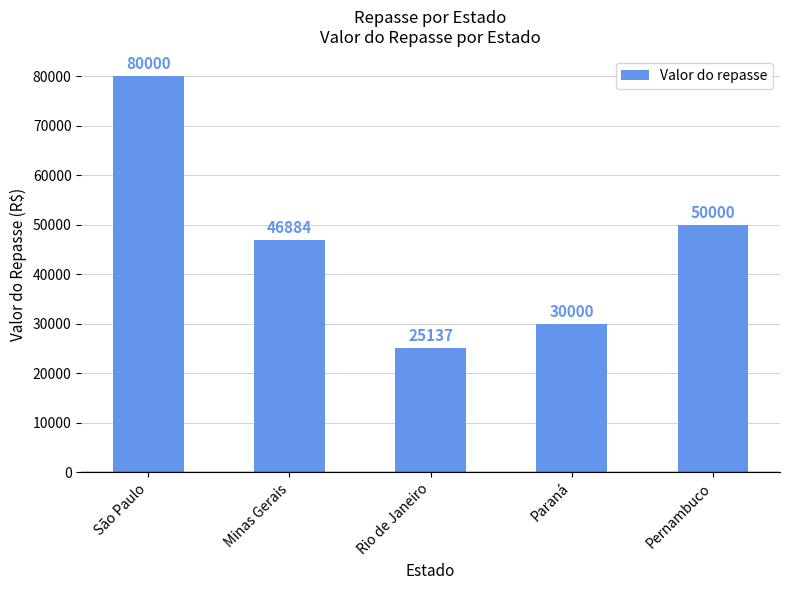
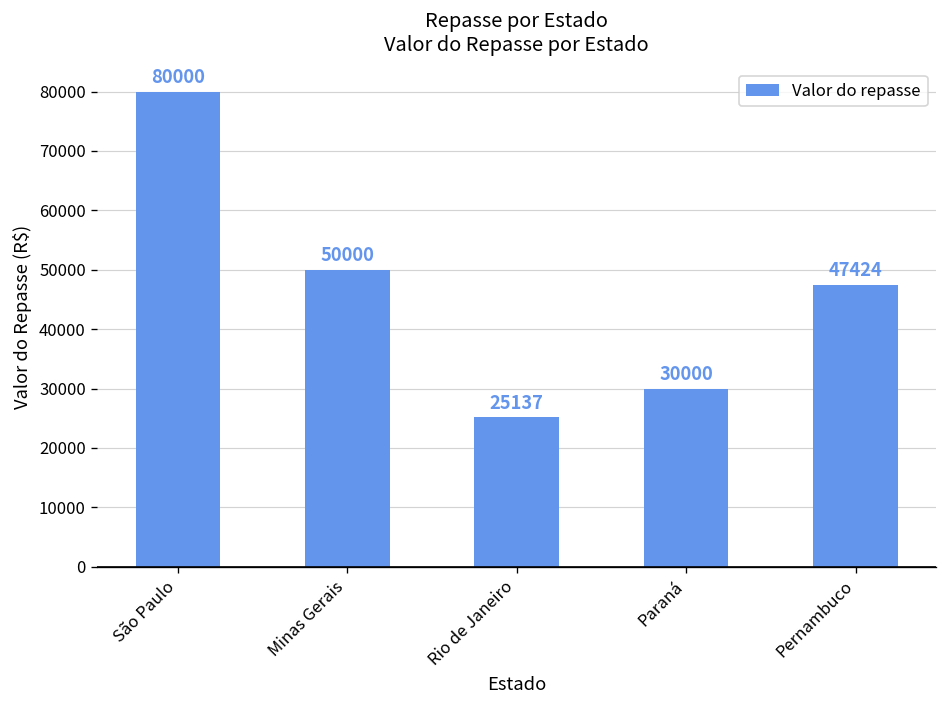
Minas Gerais: 46884 -> 50000
Pernambuco: 50000 -> 47424
